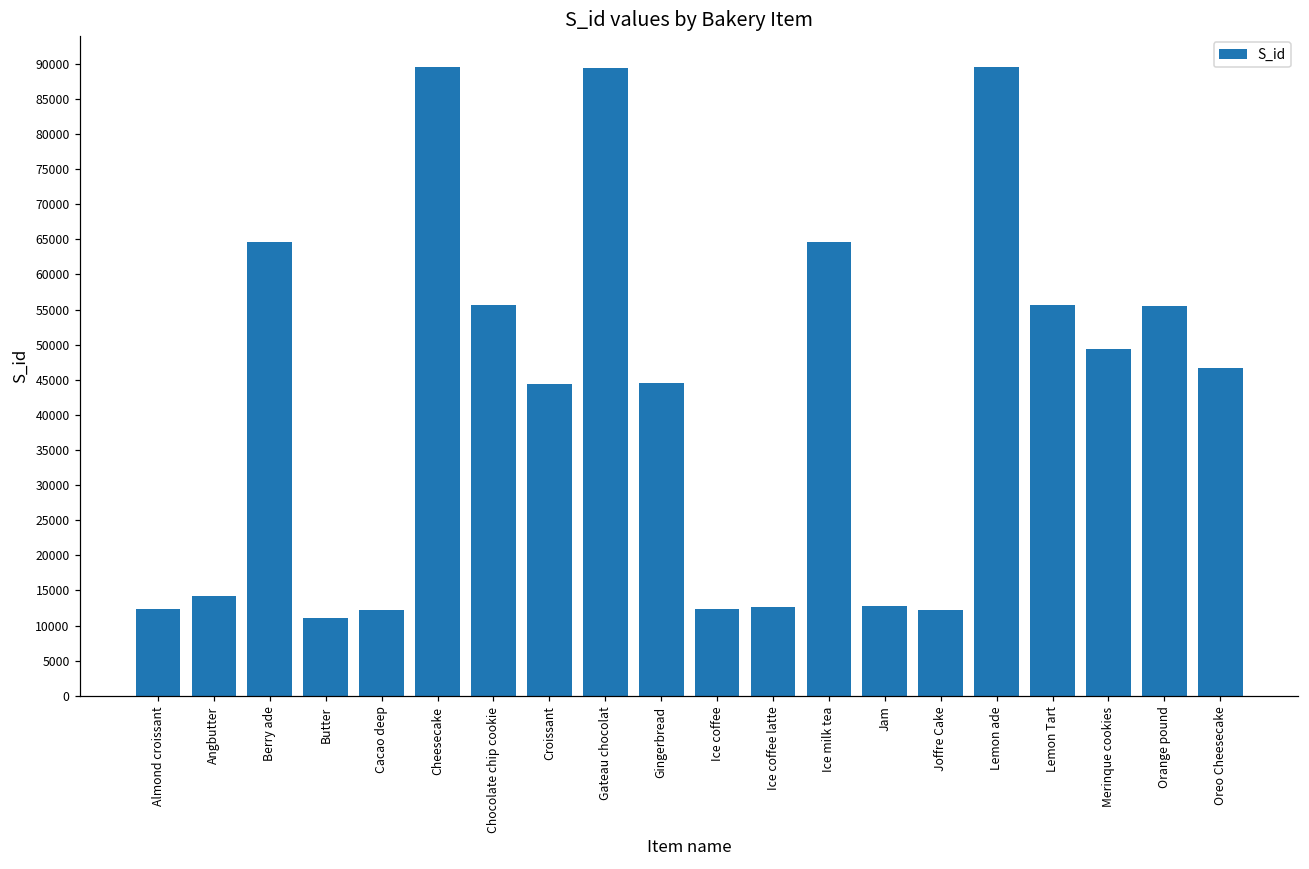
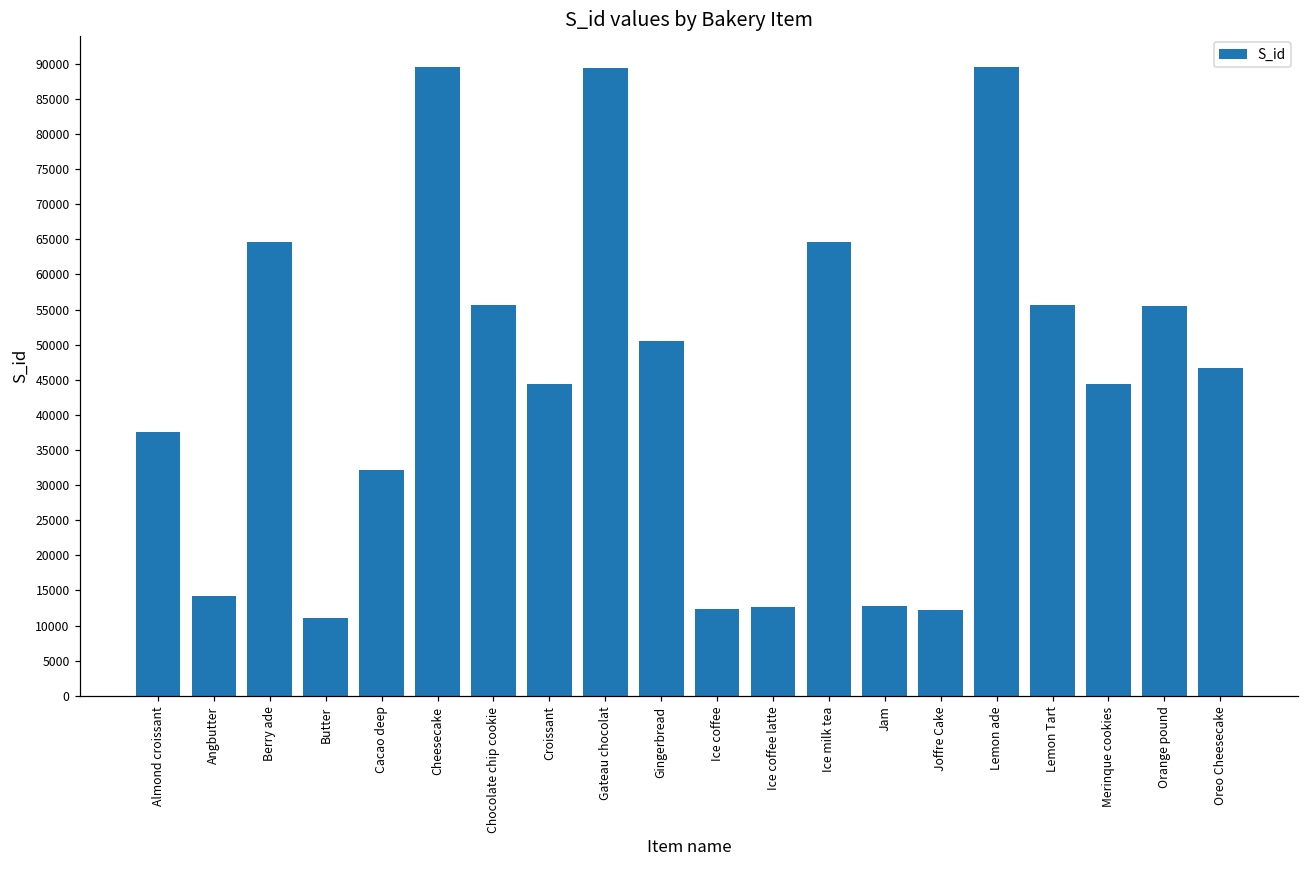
Almond croissant: 12000 -> 38000
Cacao deep: 12000 -> 32000
Gingerbread: 44000 -> 50000
Merinque cookies: 49000 -> 44000
